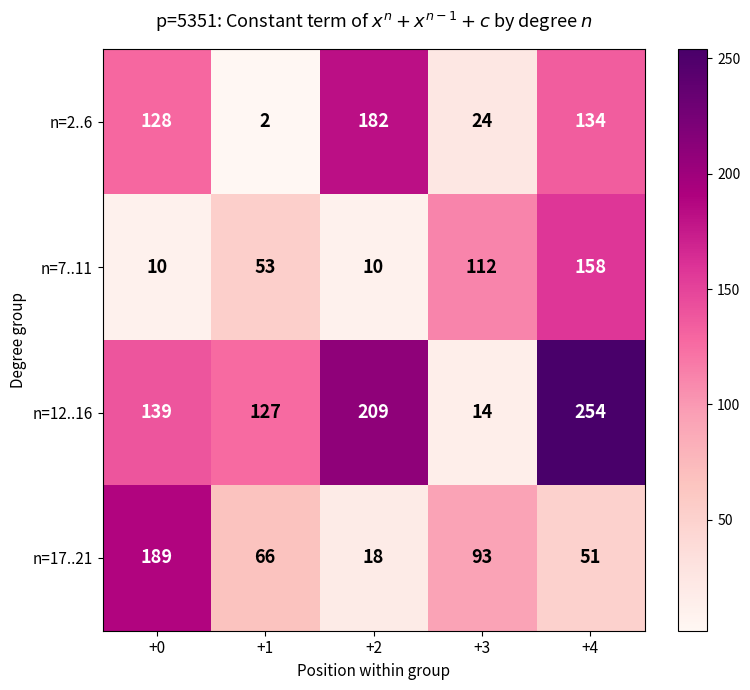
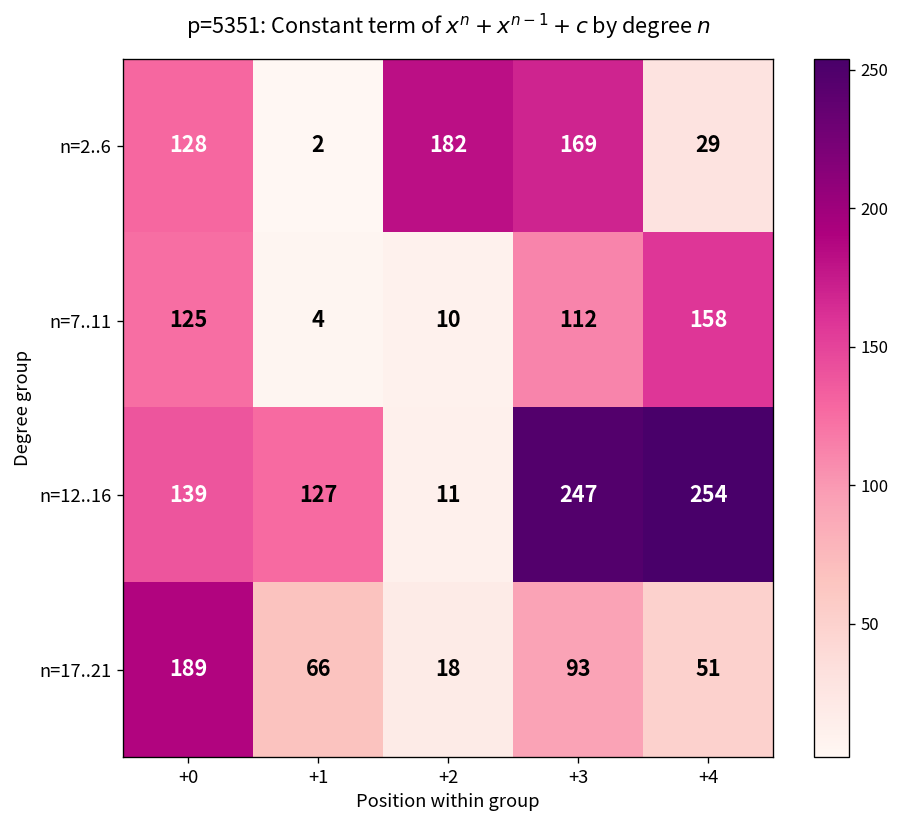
n=2..6, +3: 24 -> 169
n=2..6, +4: 134 -> 29
n=7..11, +0: 10 -> 125
n=7..11, +1: 53 -> 4
n=12..16, +2: 209 -> 11
n=12..16, +3: 14 -> 247
